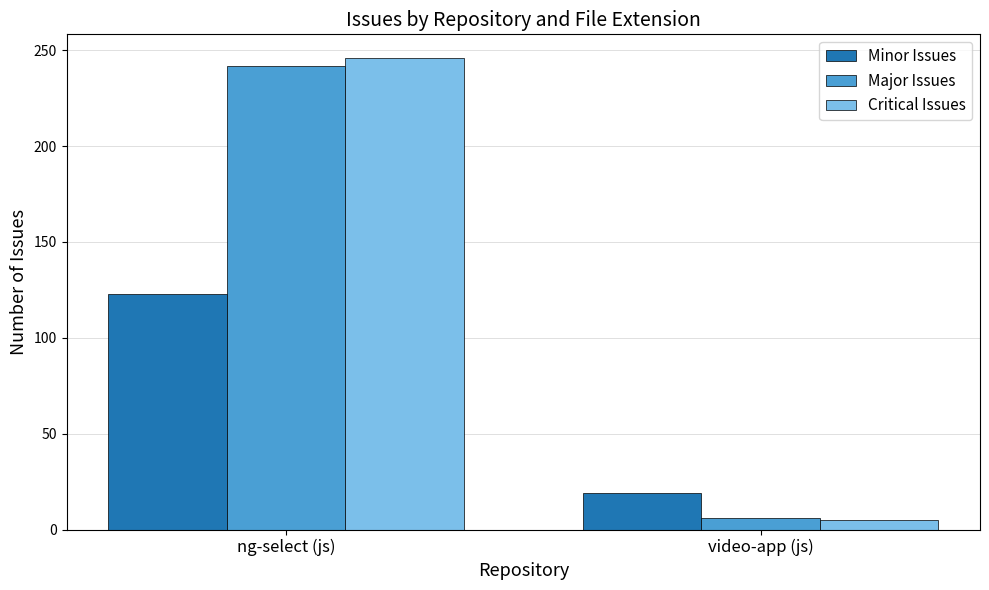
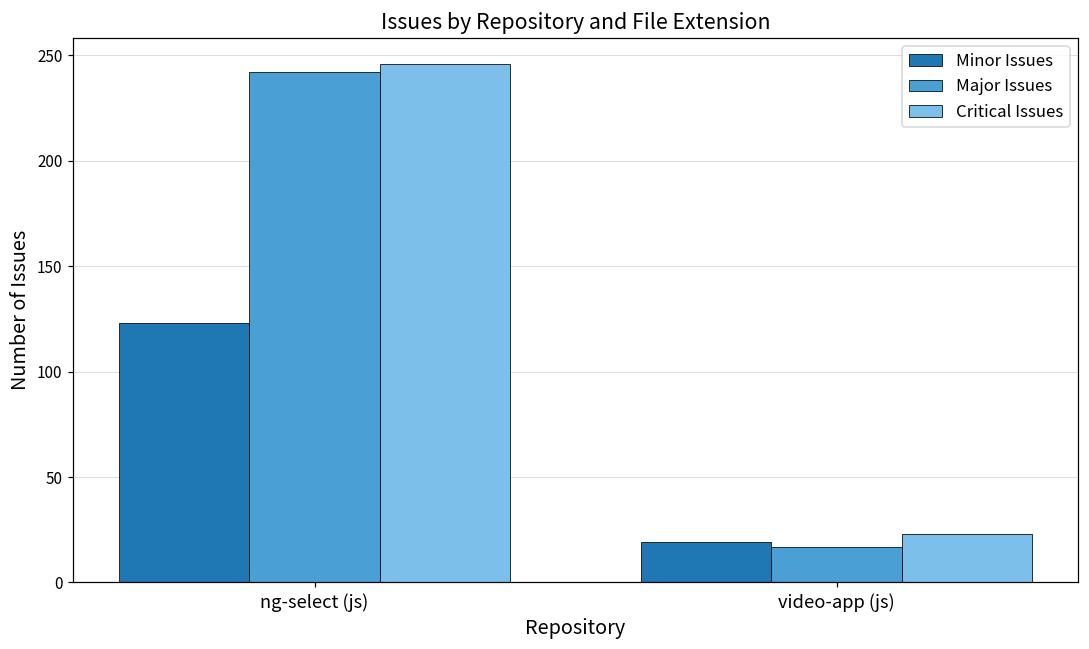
Major Issues, video-app (js): 6 -> 17
Critical Issues, video-app (js): 5 -> 23
